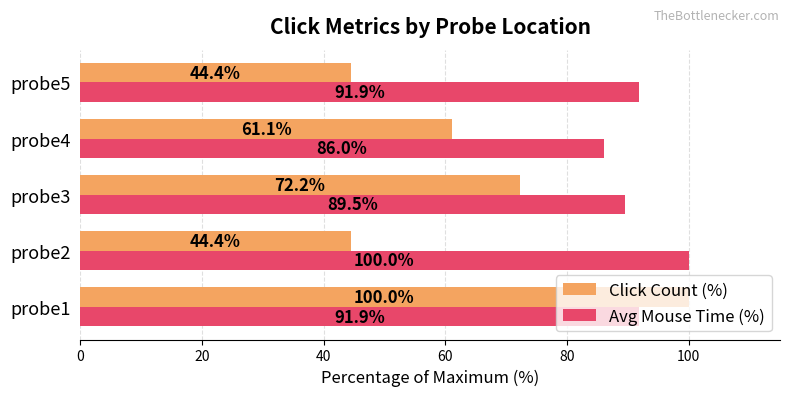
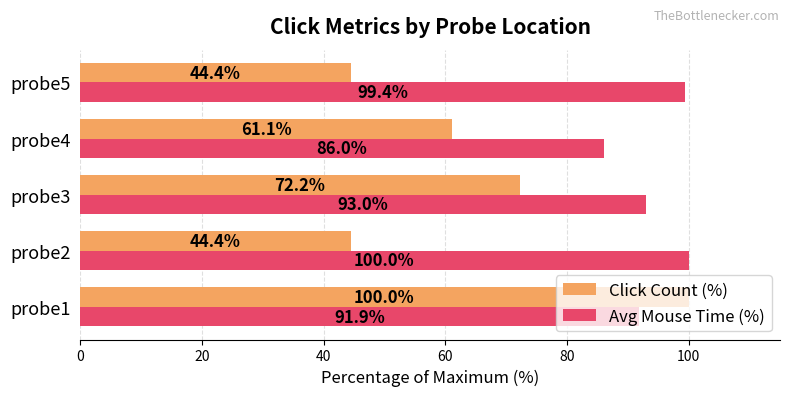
Avg Mouse Time (%), probe5: 91.9% -> 99.4%
Avg Mouse Time (%), probe3: 89.5% -> 93.0%
